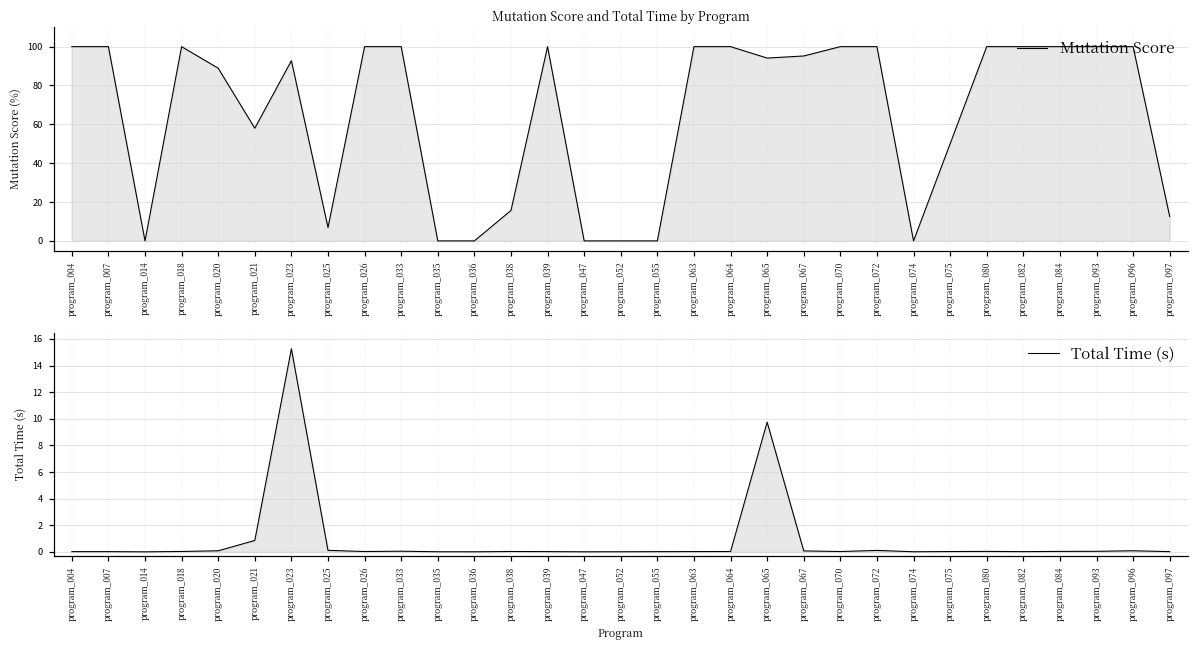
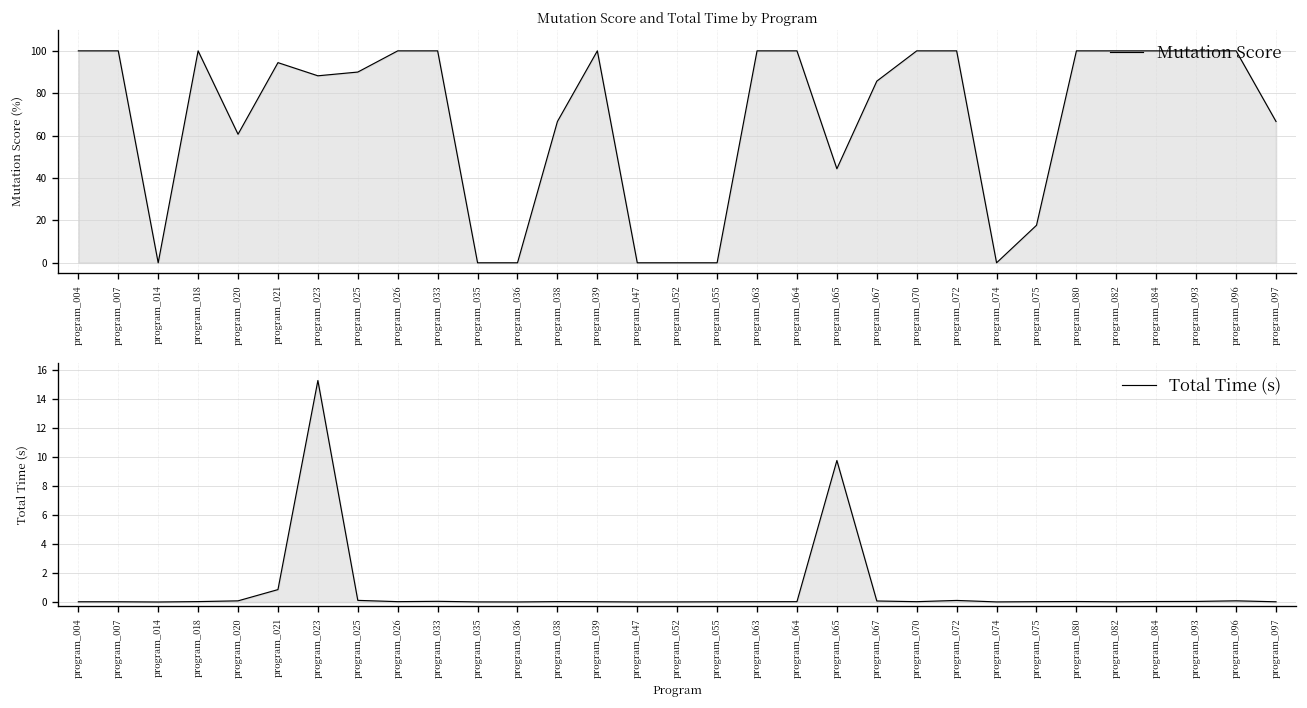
Mutation Score and Total Time by Program, program_020: 89 -> 61
Mutation Score and Total Time by Program, program_021: 58 -> 94
Mutation Score and Total Time by Program, program_023: 93 -> 88
Mutation Score and Total Time by Program, program_025: 7 -> 90
Mutation Score and Total Time by Program, program_038: 16 -> 67
Mutation Score and Total Time by Program, program_065: 94 -> 44
Mutation Score and Total Time by Program, program_067: 95 -> 86
Mutation Score and Total Time by Program, program_075: 50 -> 18
Mutation Score and Total Time by Program, program_097: 13 -> 67
